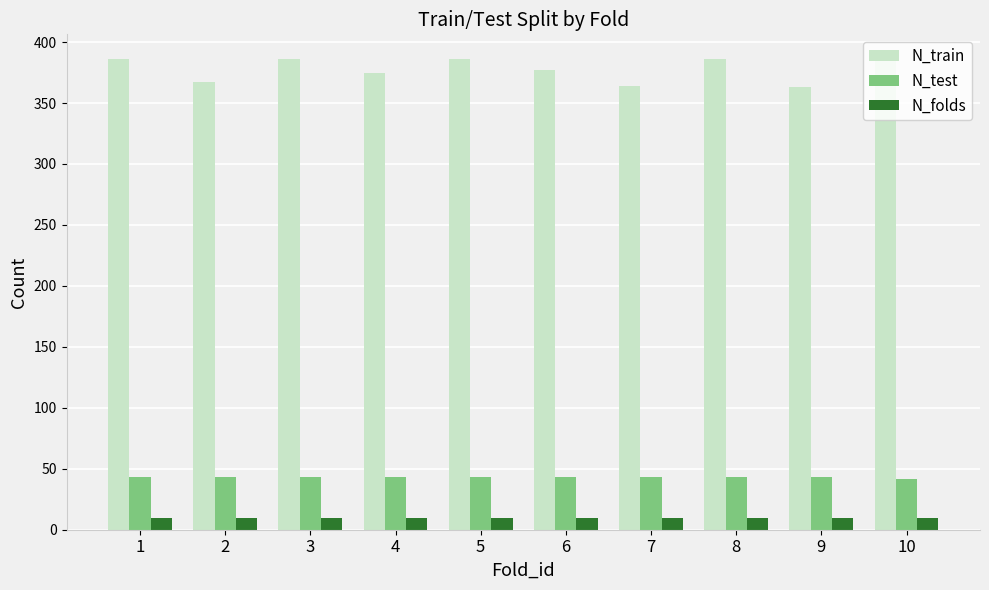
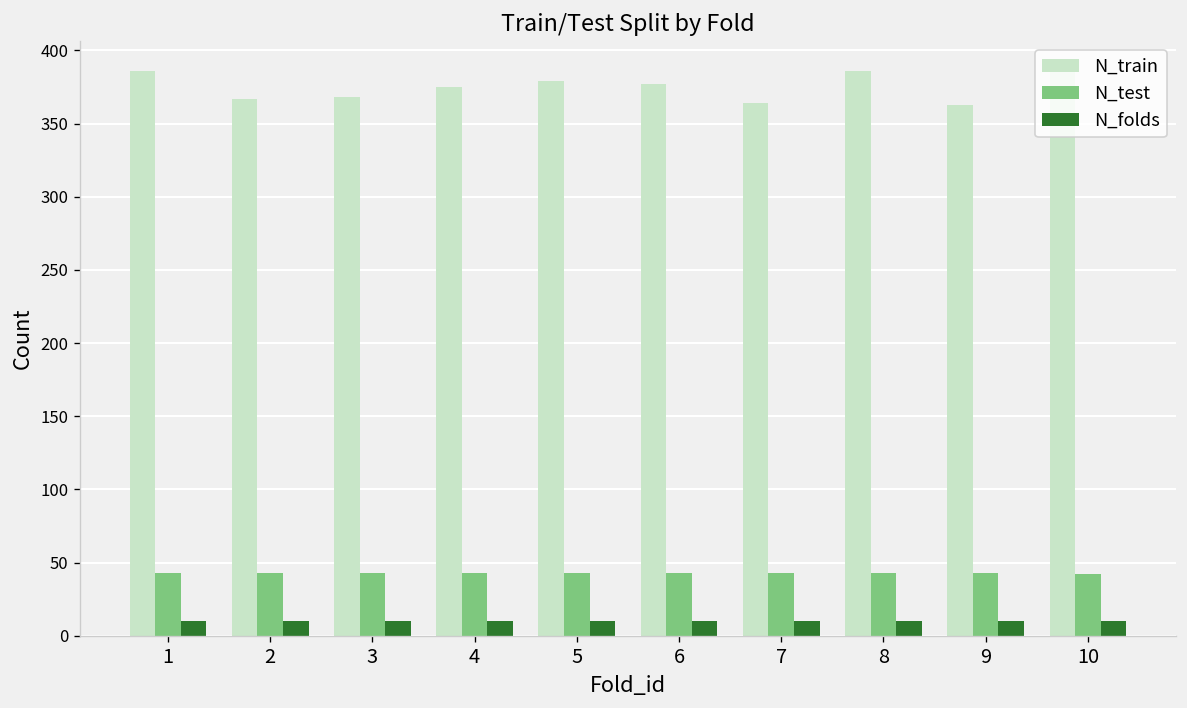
N_train, 3: 386 -> 368
N_train, 5: 386 -> 379
